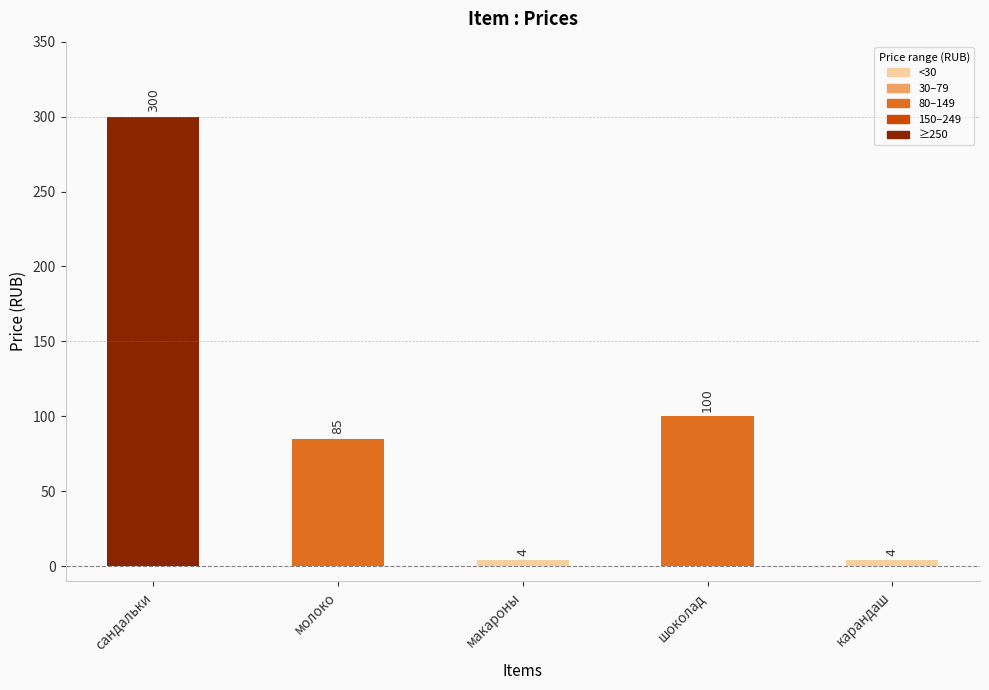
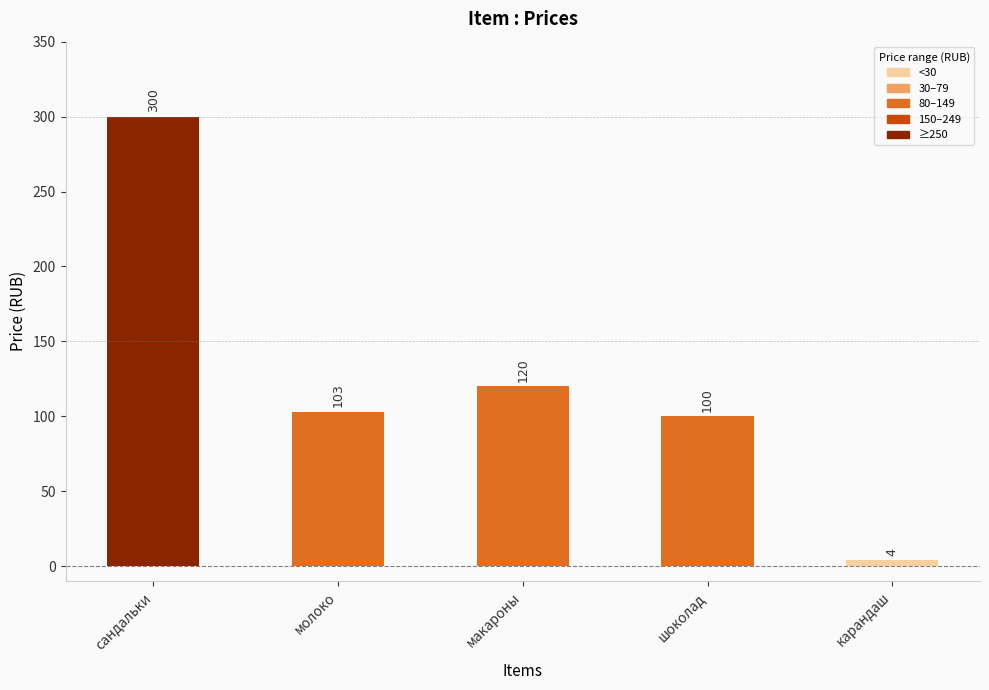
молоко: 85 -> 103
макароны: 4 -> 120
